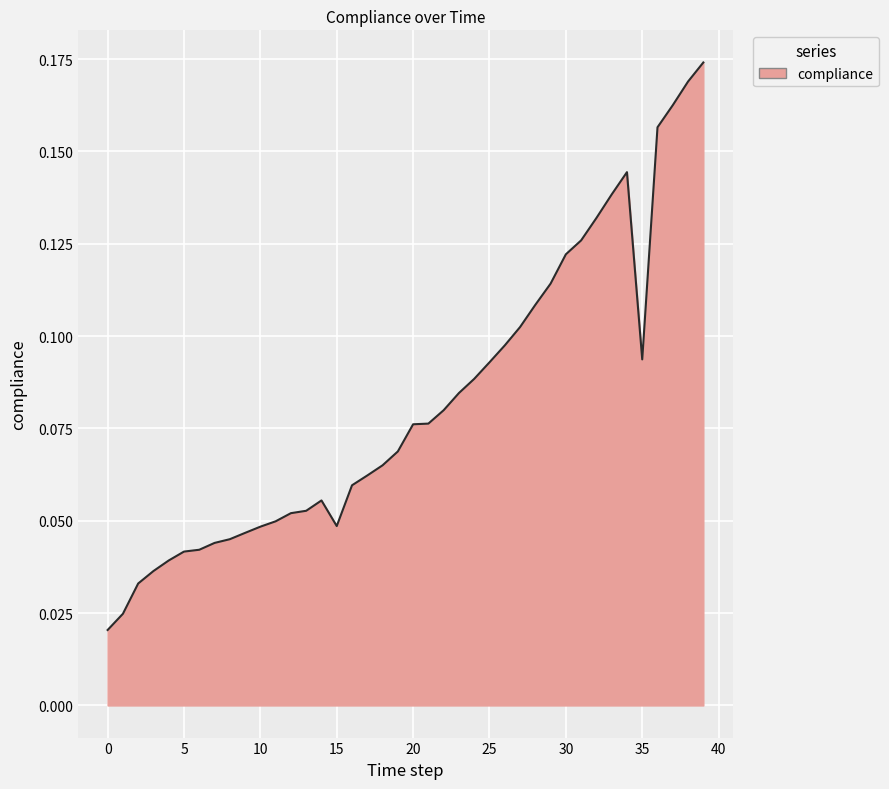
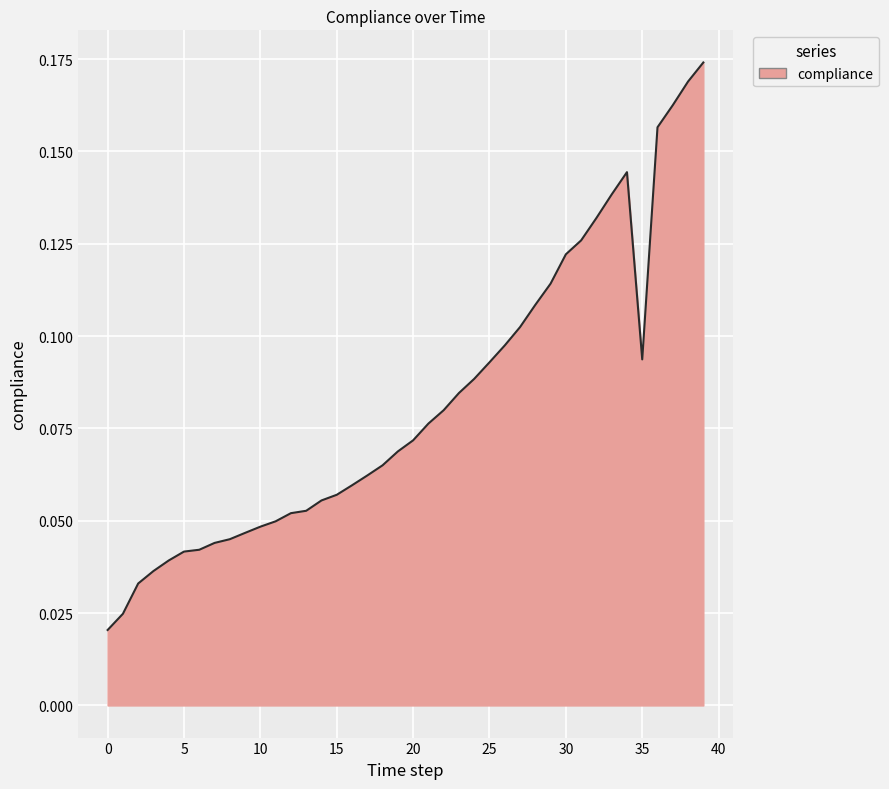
15: 0.049 -> 0.057
20: 0.076 -> 0.072
